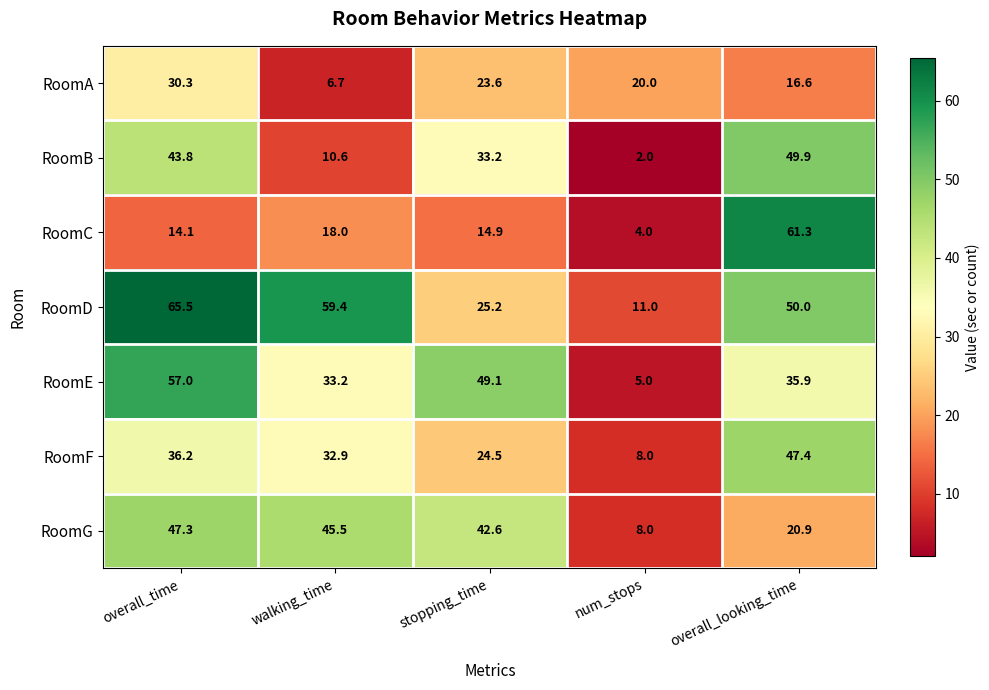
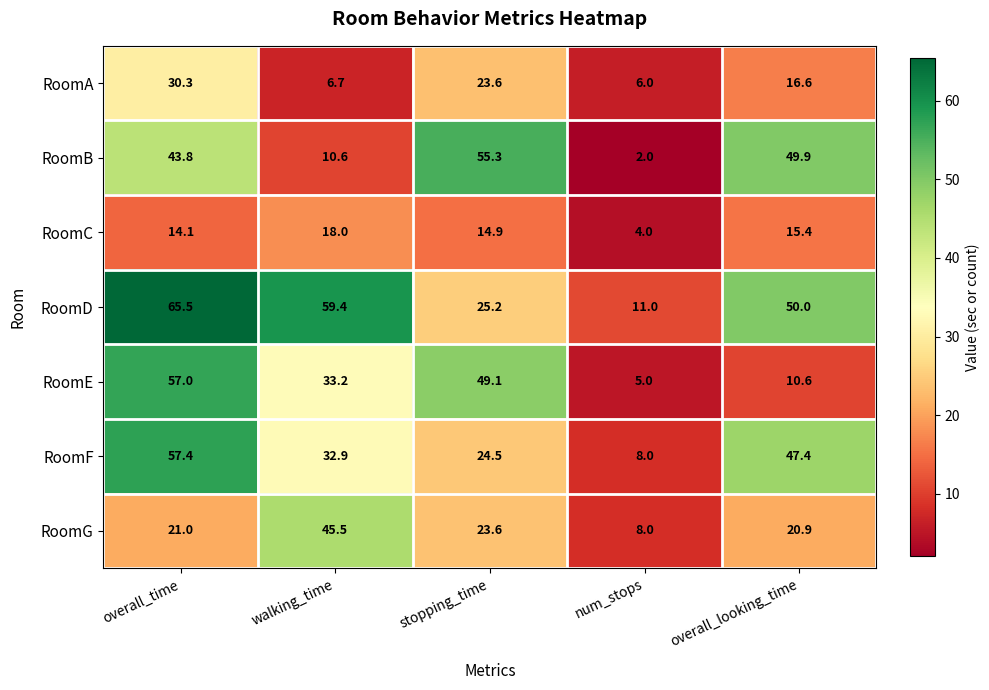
RoomA, num_stops: 20.0 -> 6.0
RoomB, stopping_time: 33.2 -> 55.3
RoomC, overall_looking_time: 61.3 -> 15.4
RoomE, overall_looking_time: 35.9 -> 10.6
RoomF, overall_time: 36.2 -> 57.4
RoomG, overall_time: 47.3 -> 21.0
RoomG, stopping_time: 42.6 -> 23.6
